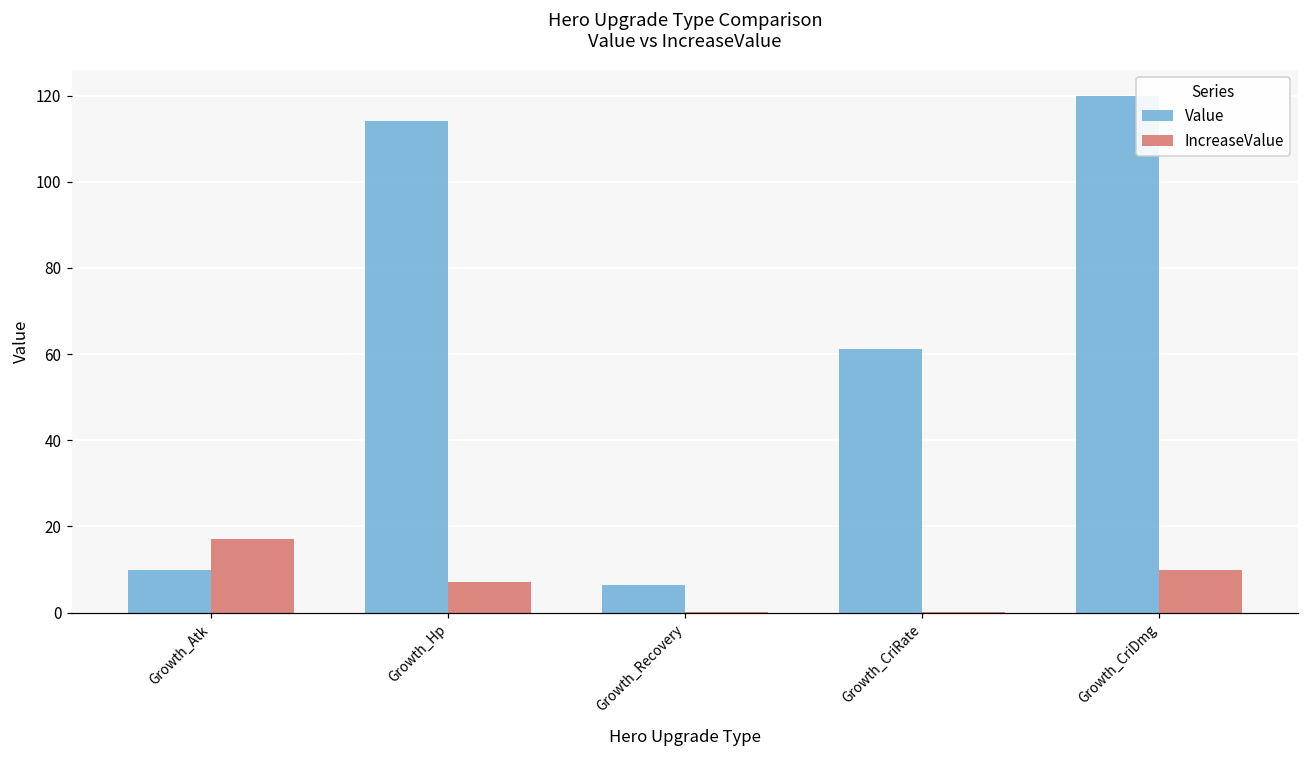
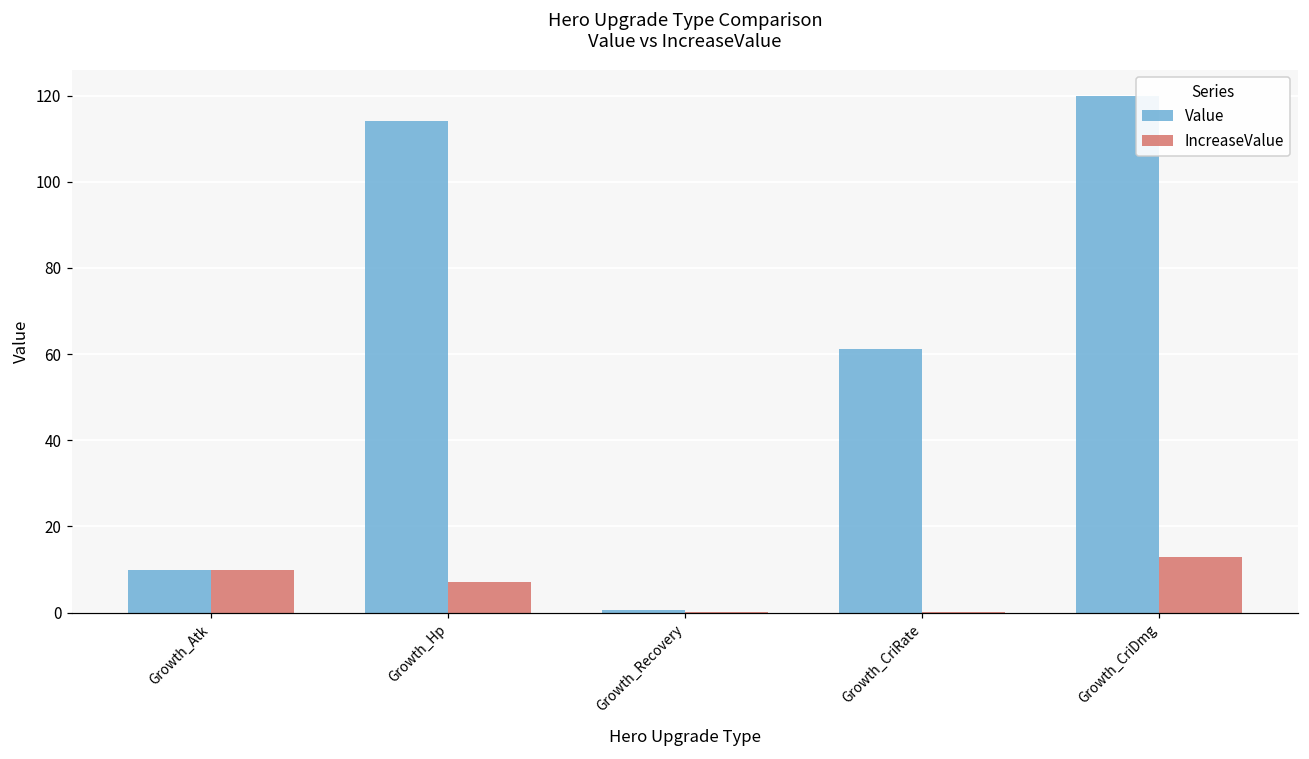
IncreaseValue, Growth_Atk: 17 -> 10
Value, Growth_Recovery: 7 -> 1
IncreaseValue, Growth_CriDmg: 10 -> 13
